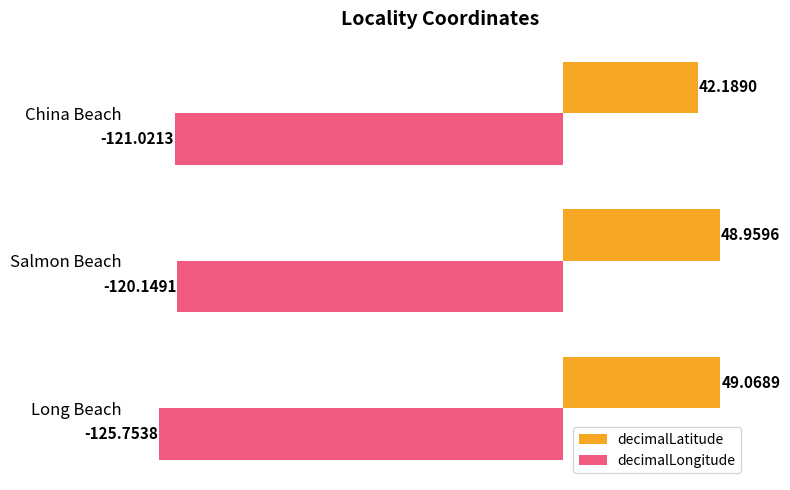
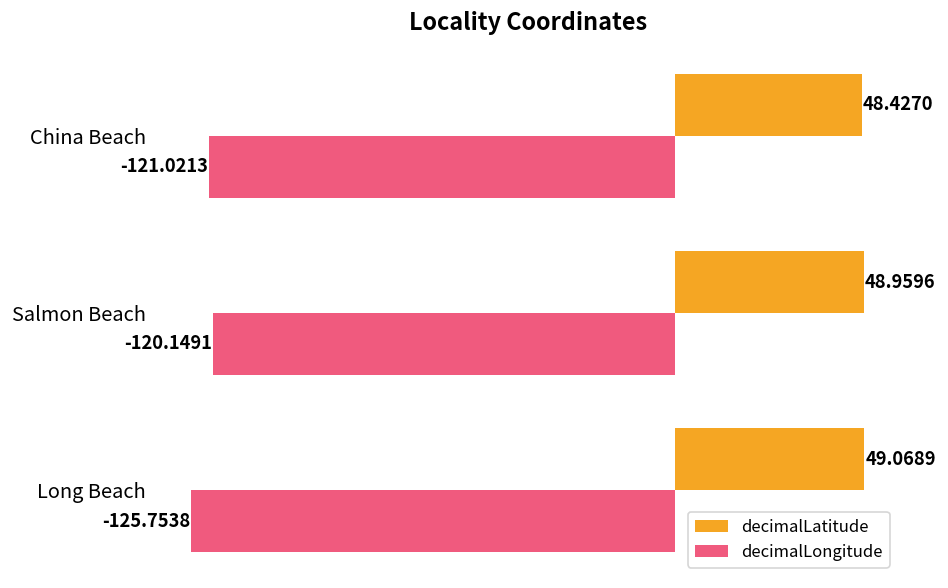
decimalLatitude, China Beach: 42.1890 -> 48.4270
